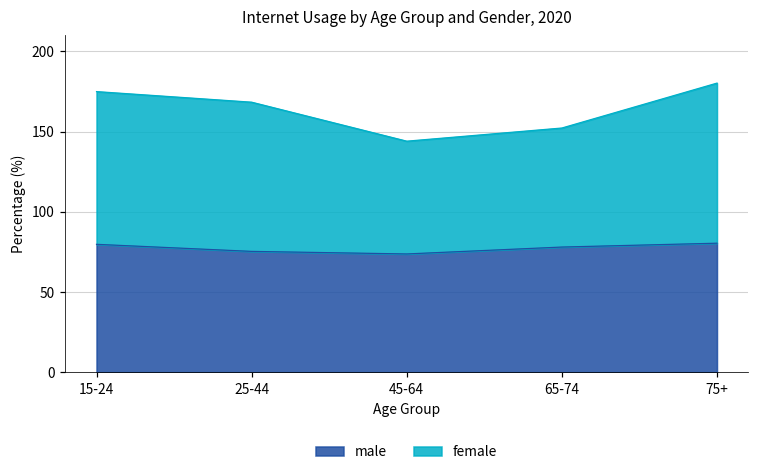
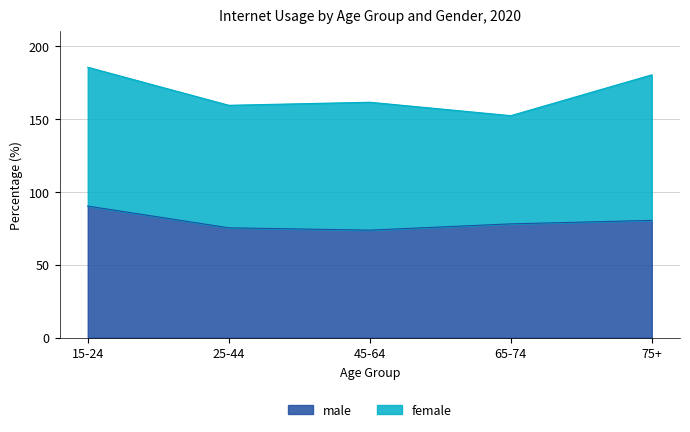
male, 15-24: 80 -> 90
female, 25-44: 93 -> 84
female, 45-64: 70 -> 88
